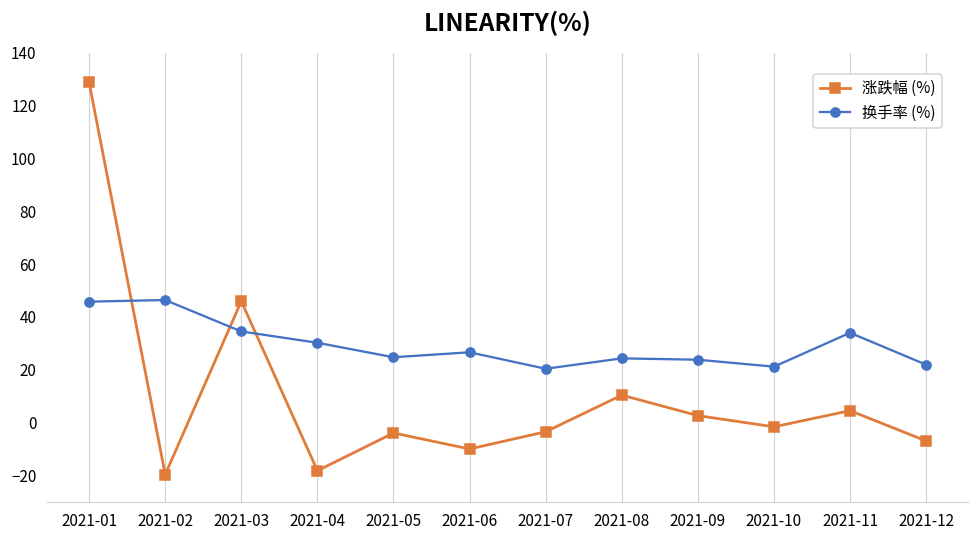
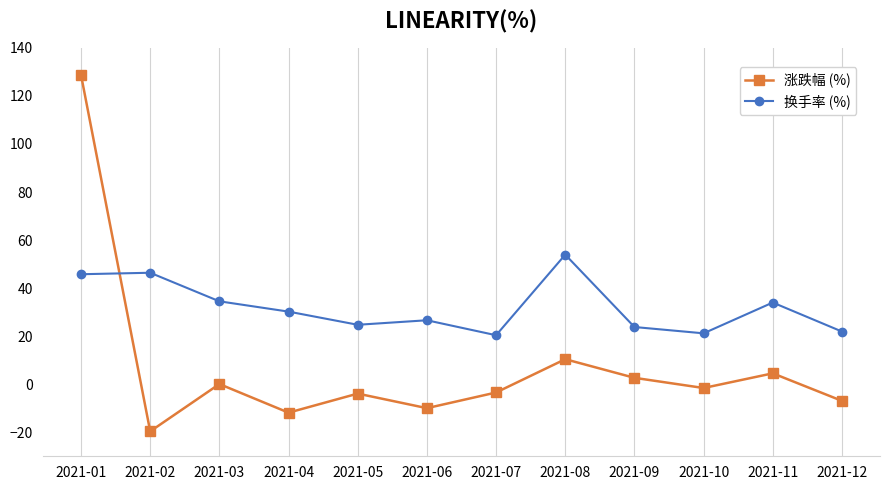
涨跌幅 (%), 2021-03: 46 -> 0
涨跌幅 (%), 2021-04: -18 -> -12
换手率 (%), 2021-08: 24 -> 54
